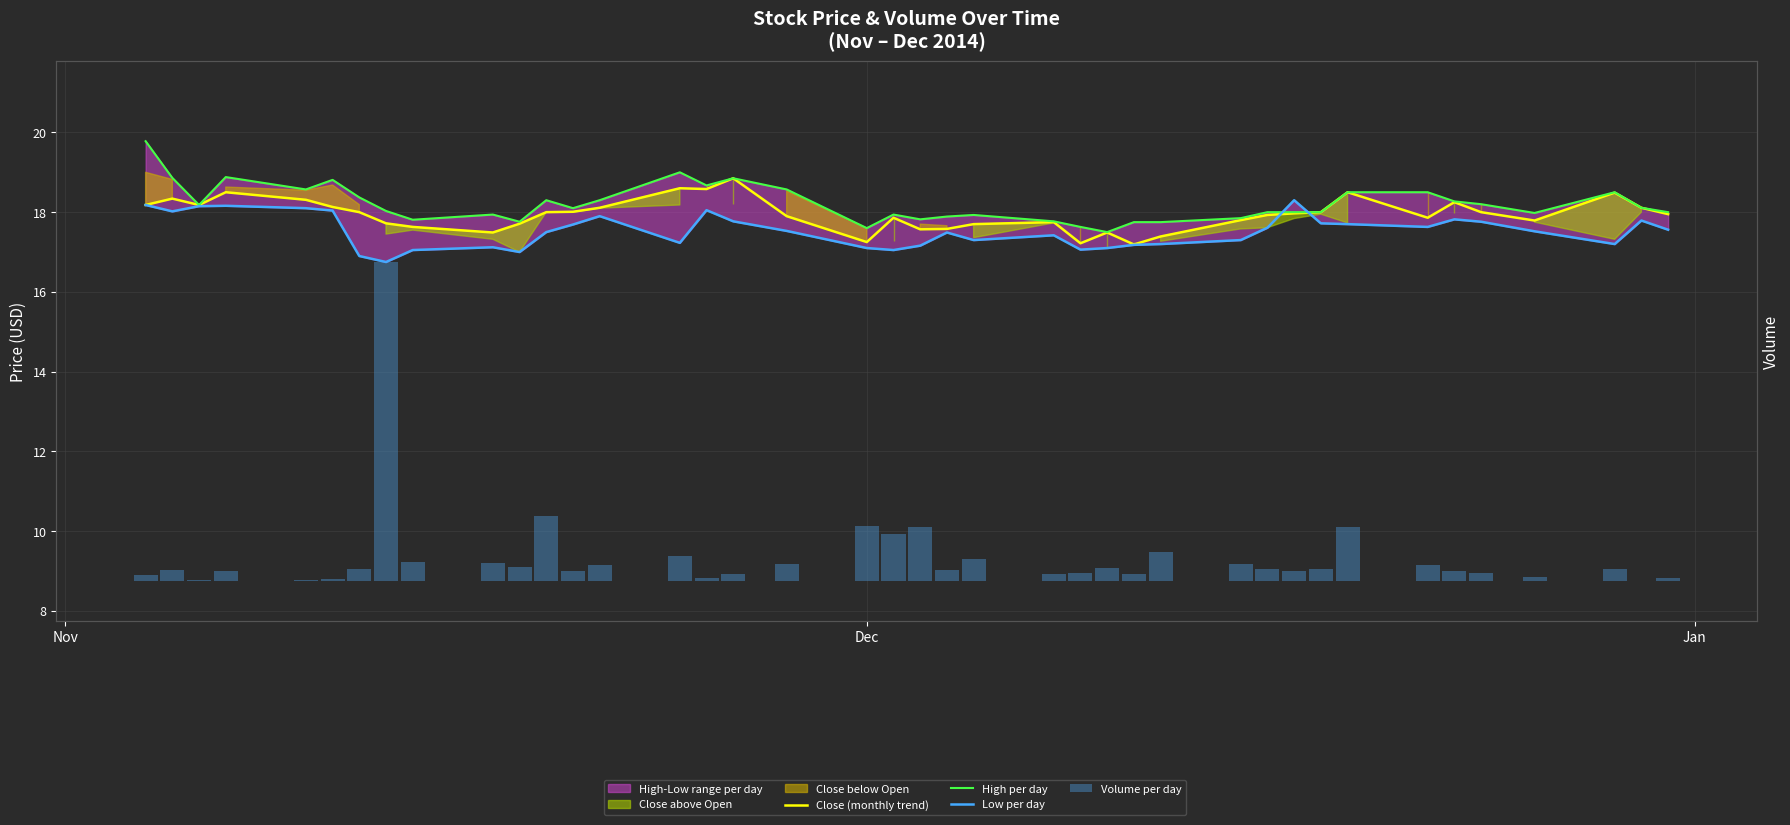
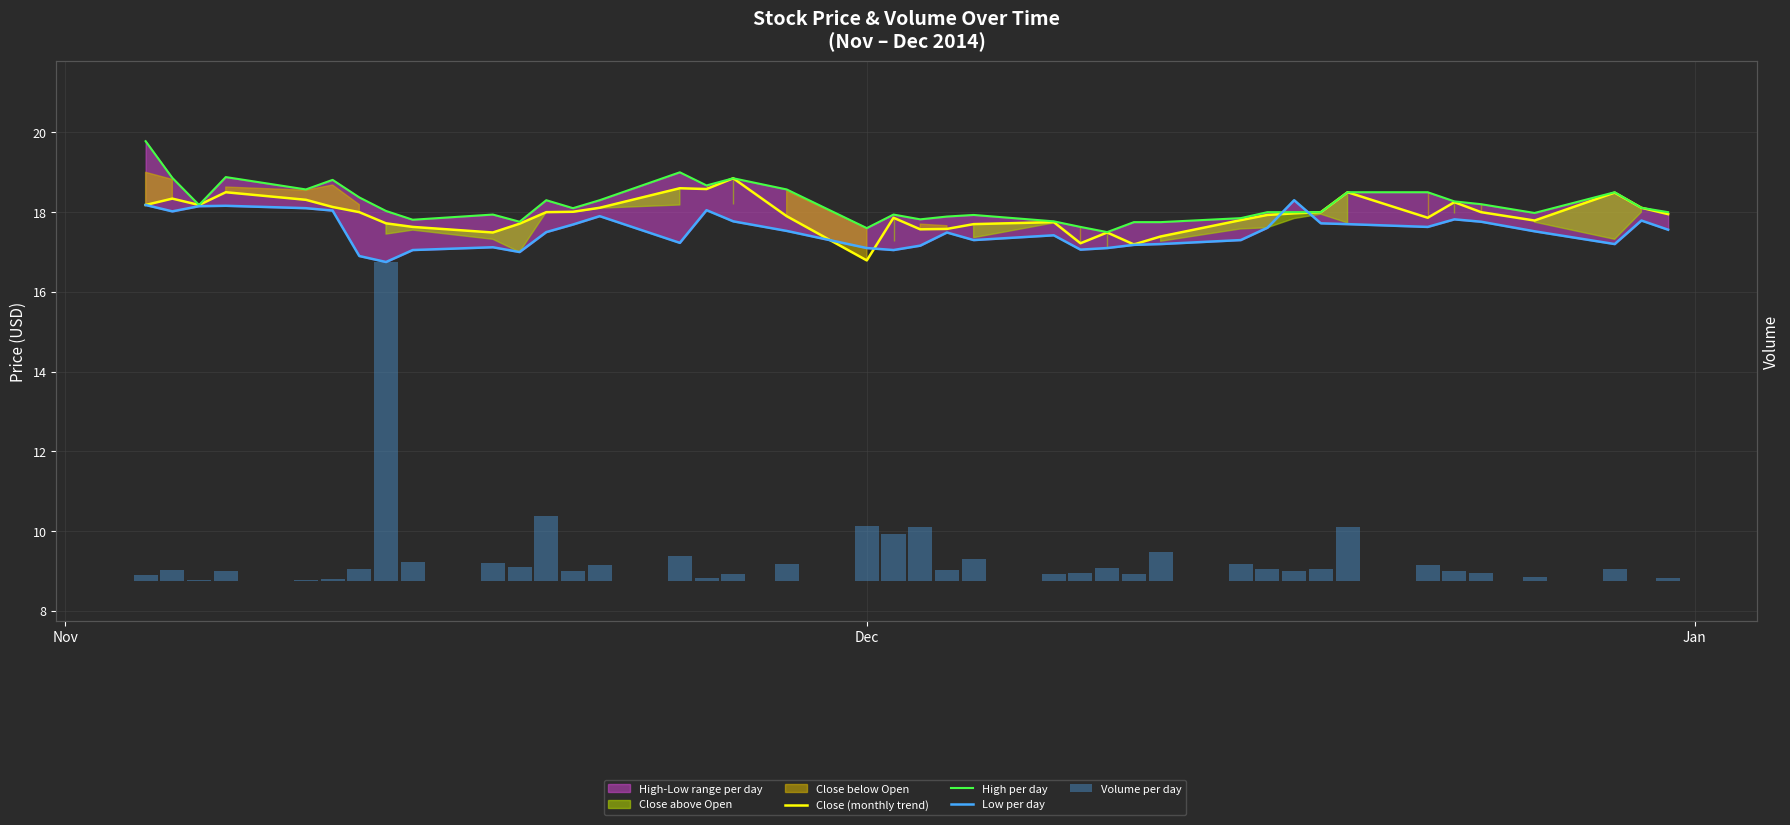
Close (monthly trend), Dec: 17.3 -> 16.8
